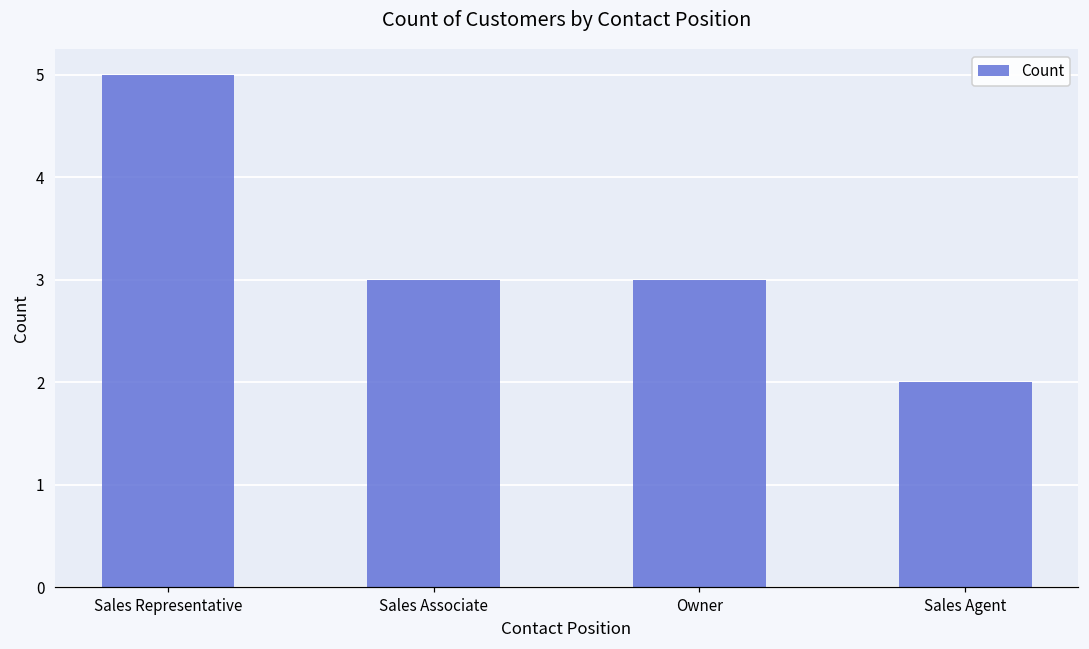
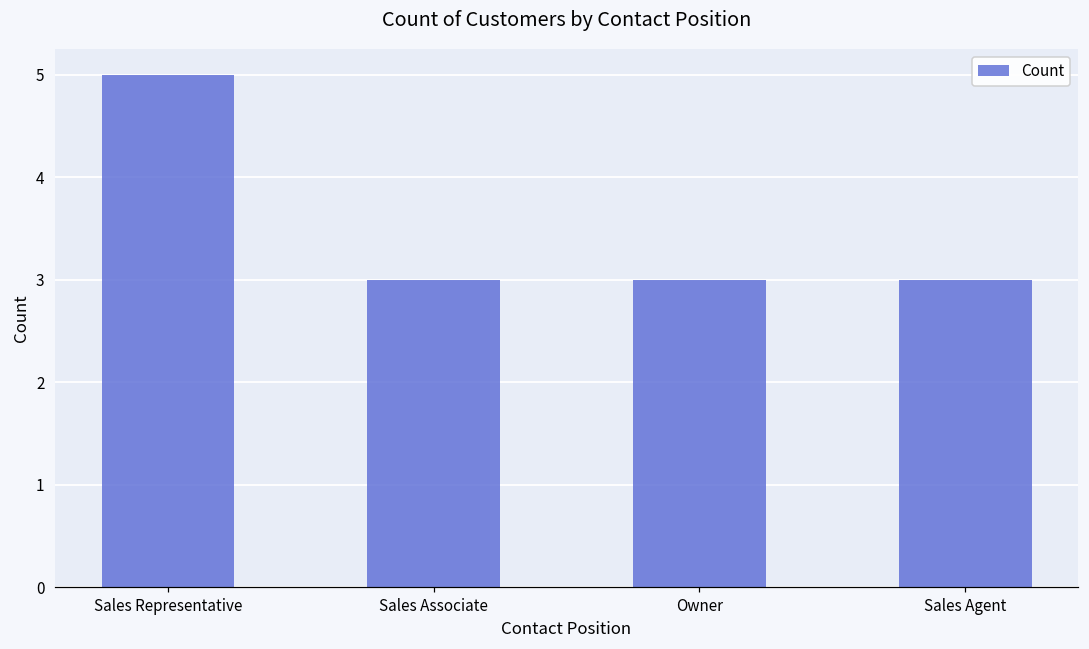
Sales Agent: 2 -> 3
